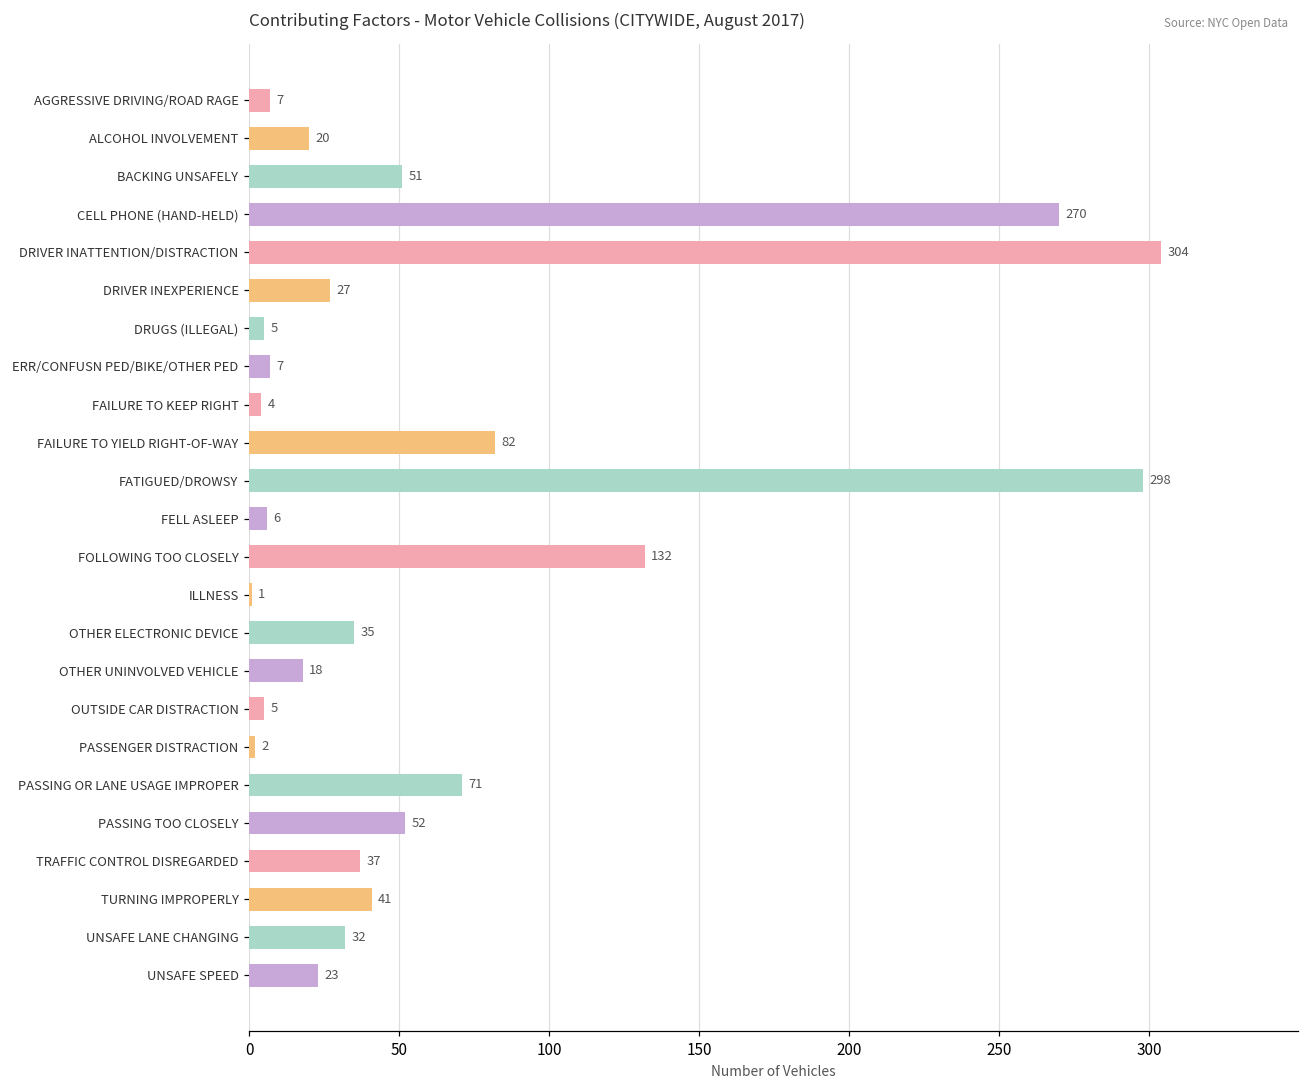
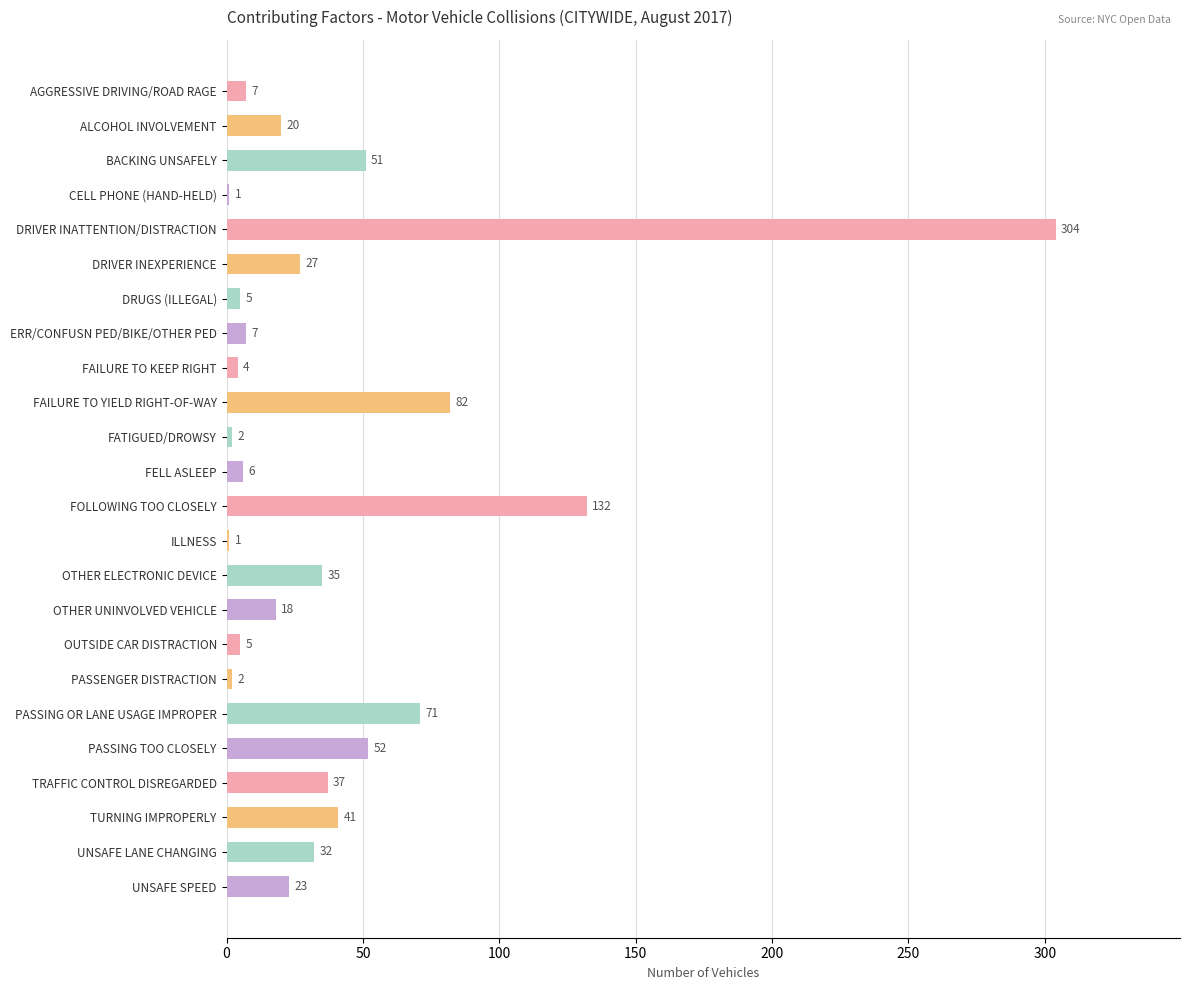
CELL PHONE (HAND-HELD): 270 -> 1
FATIGUED/DROWSY: 298 -> 2
